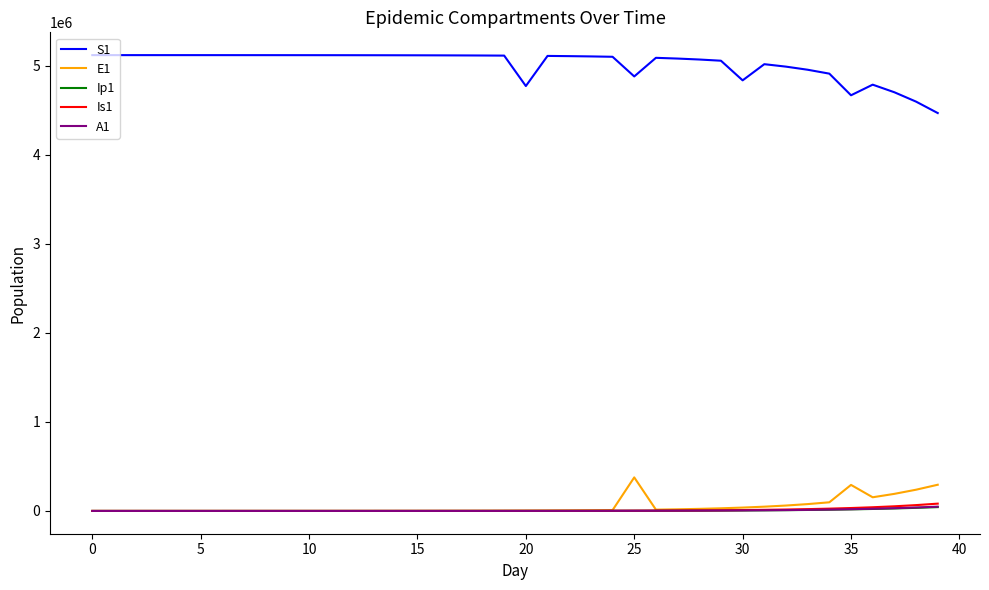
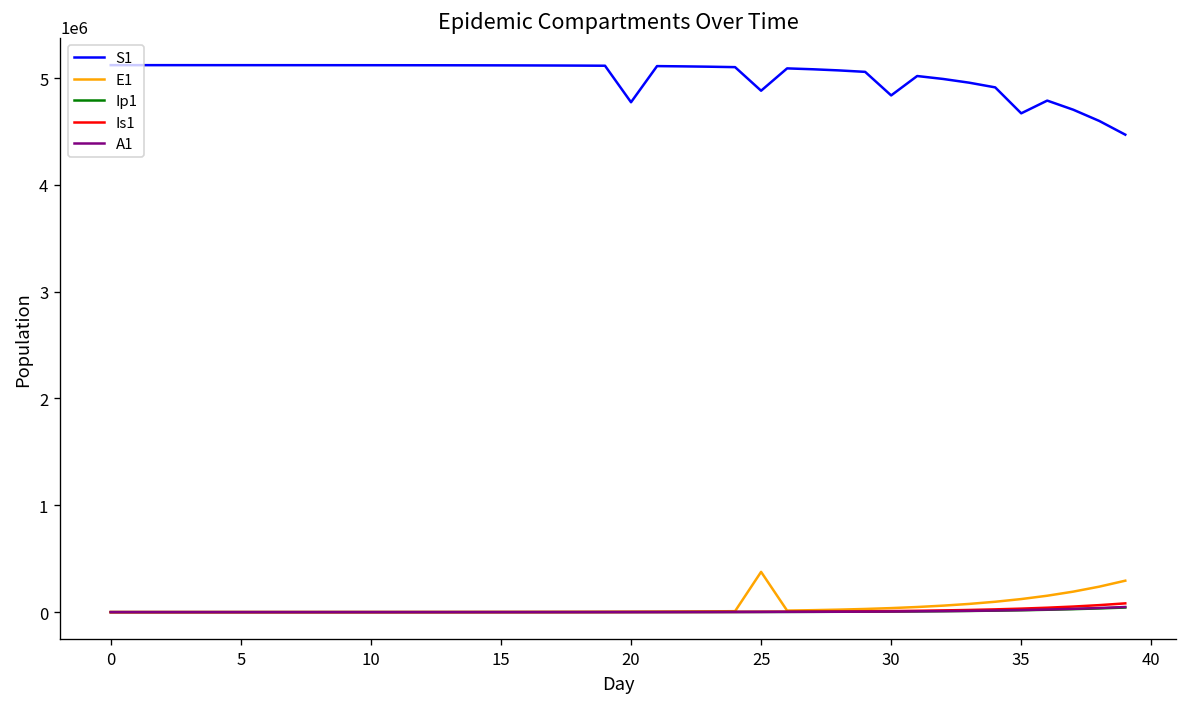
E1, 35: 300000 -> 100000
